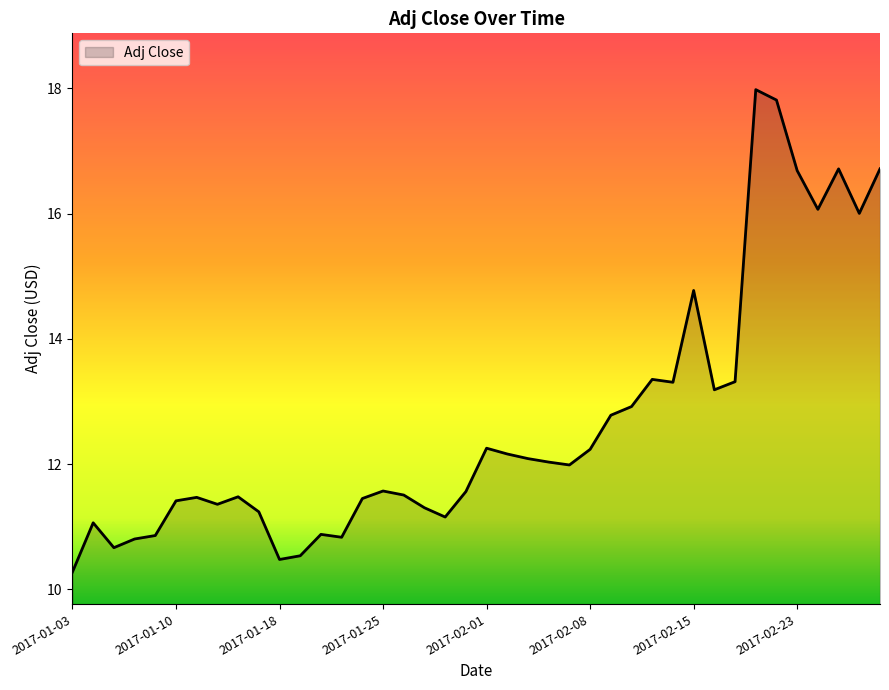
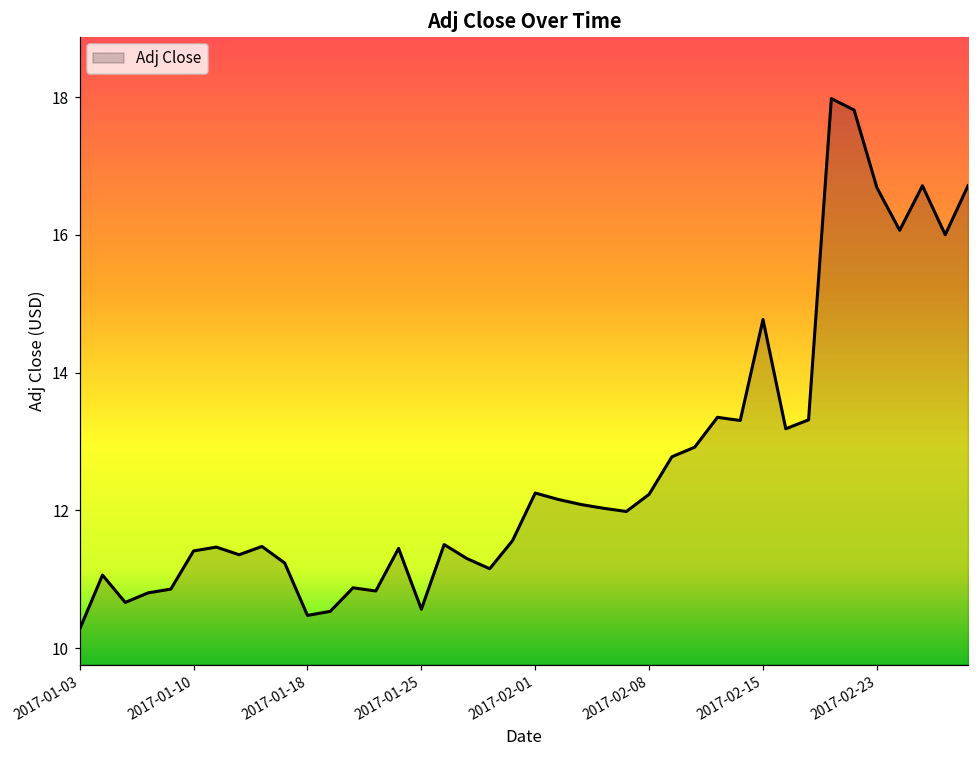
2017-01-25: 11.6 -> 10.6
